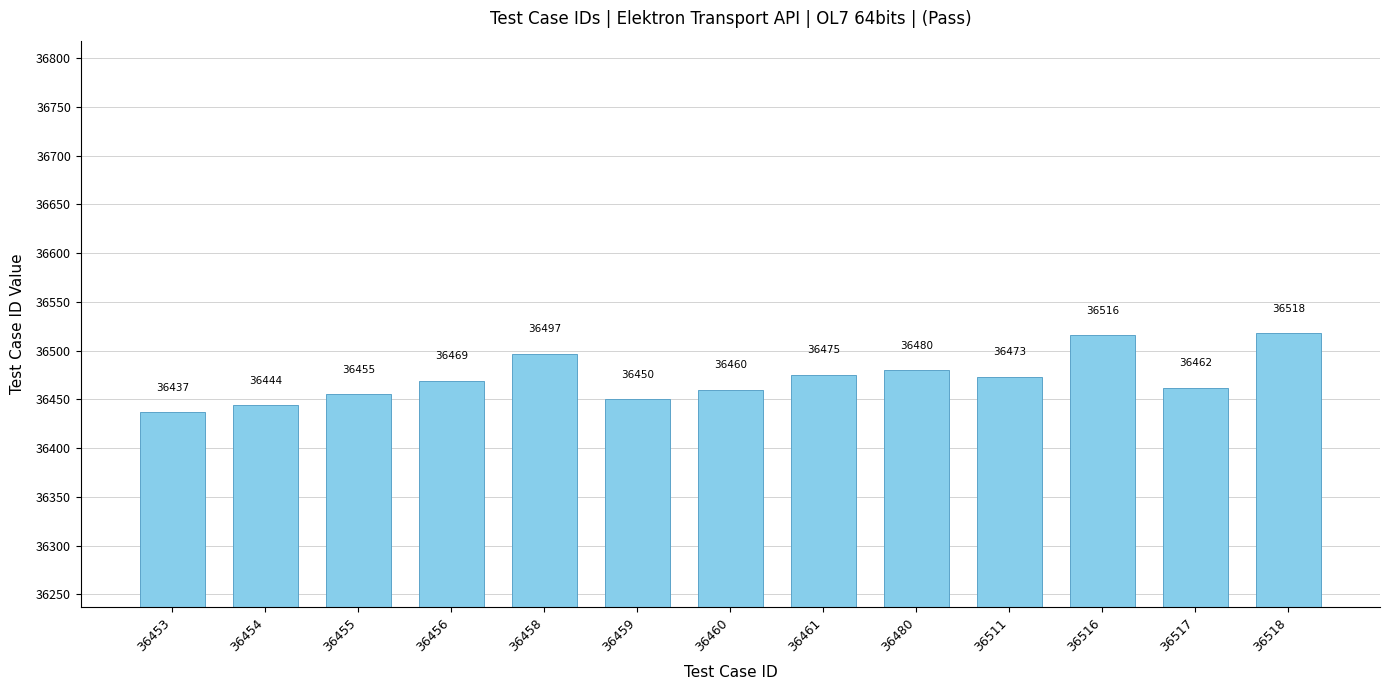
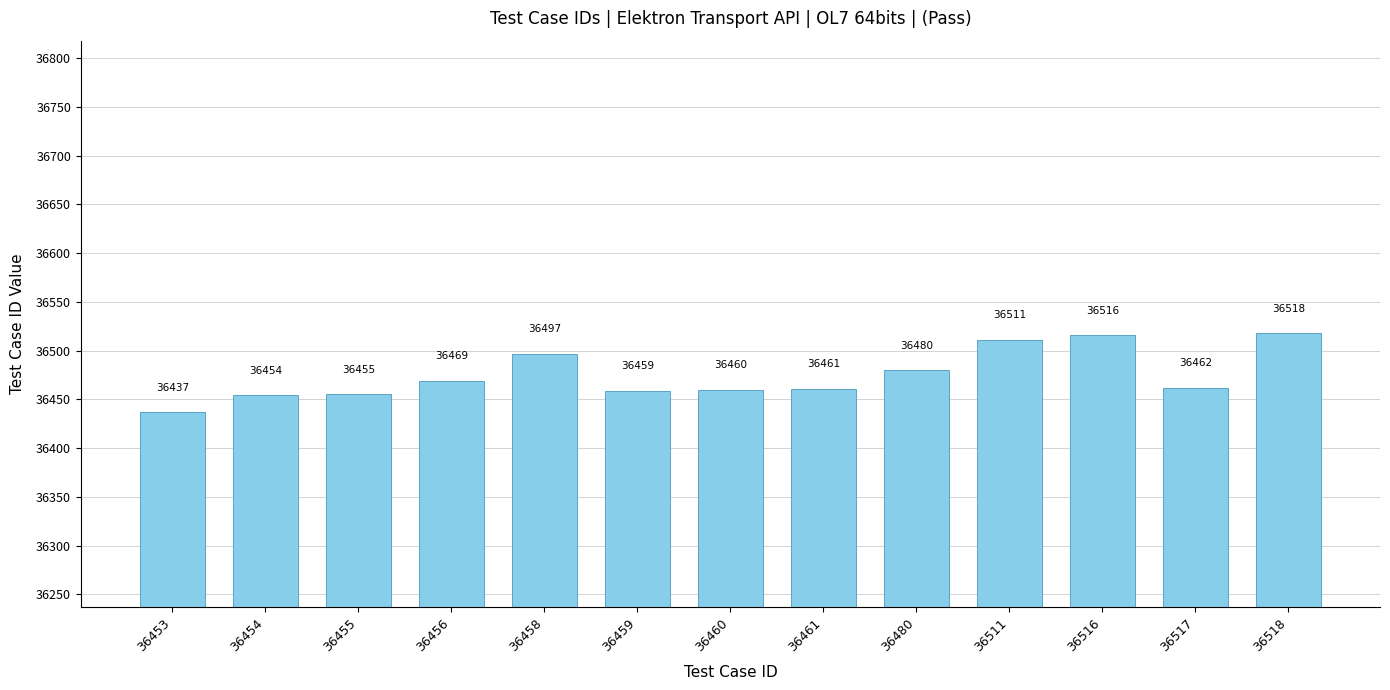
36454: 36444 -> 36454
36459: 36450 -> 36459
36461: 36475 -> 36461
36511: 36473 -> 36511
